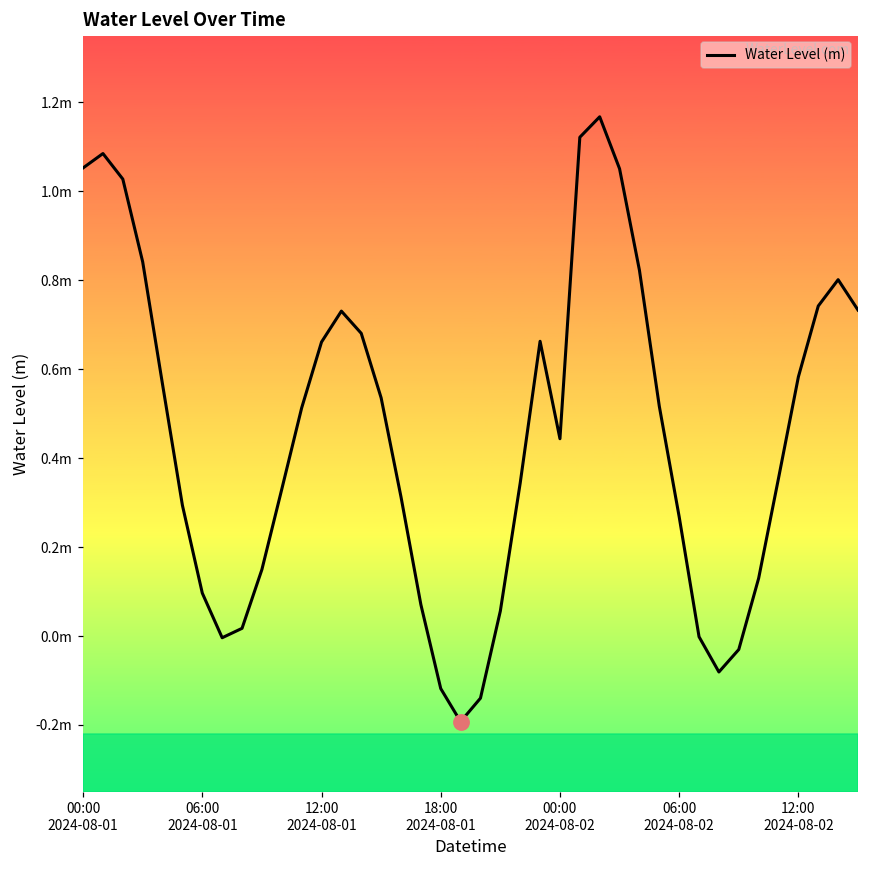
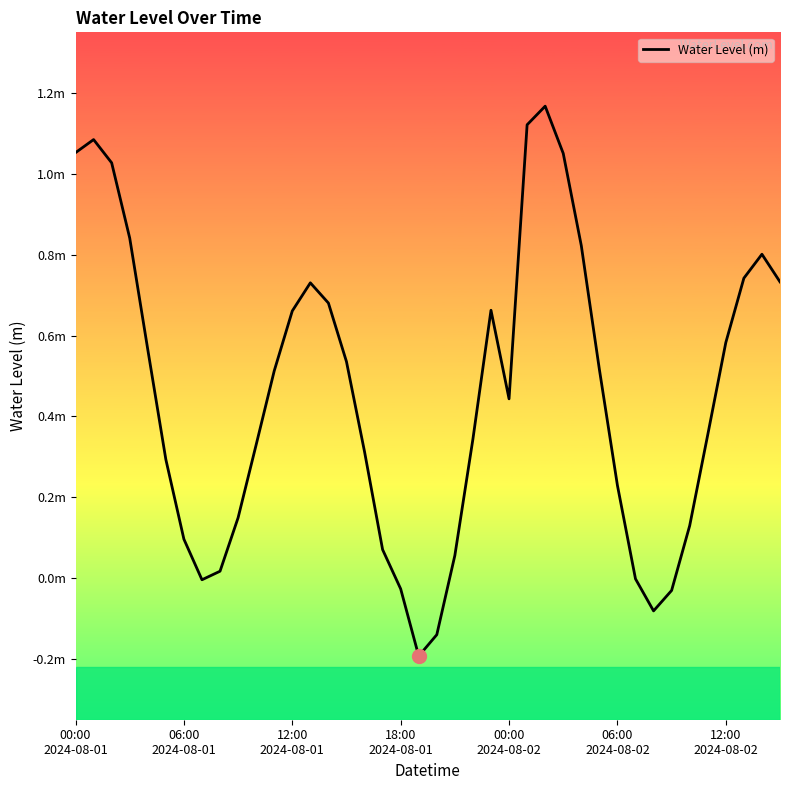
Water Level (m), 18:00 2024-08-01: -0.12m -> -0.03m
Water Level (m), 06:00 2024-08-02: 0.27m -> 0.23m
